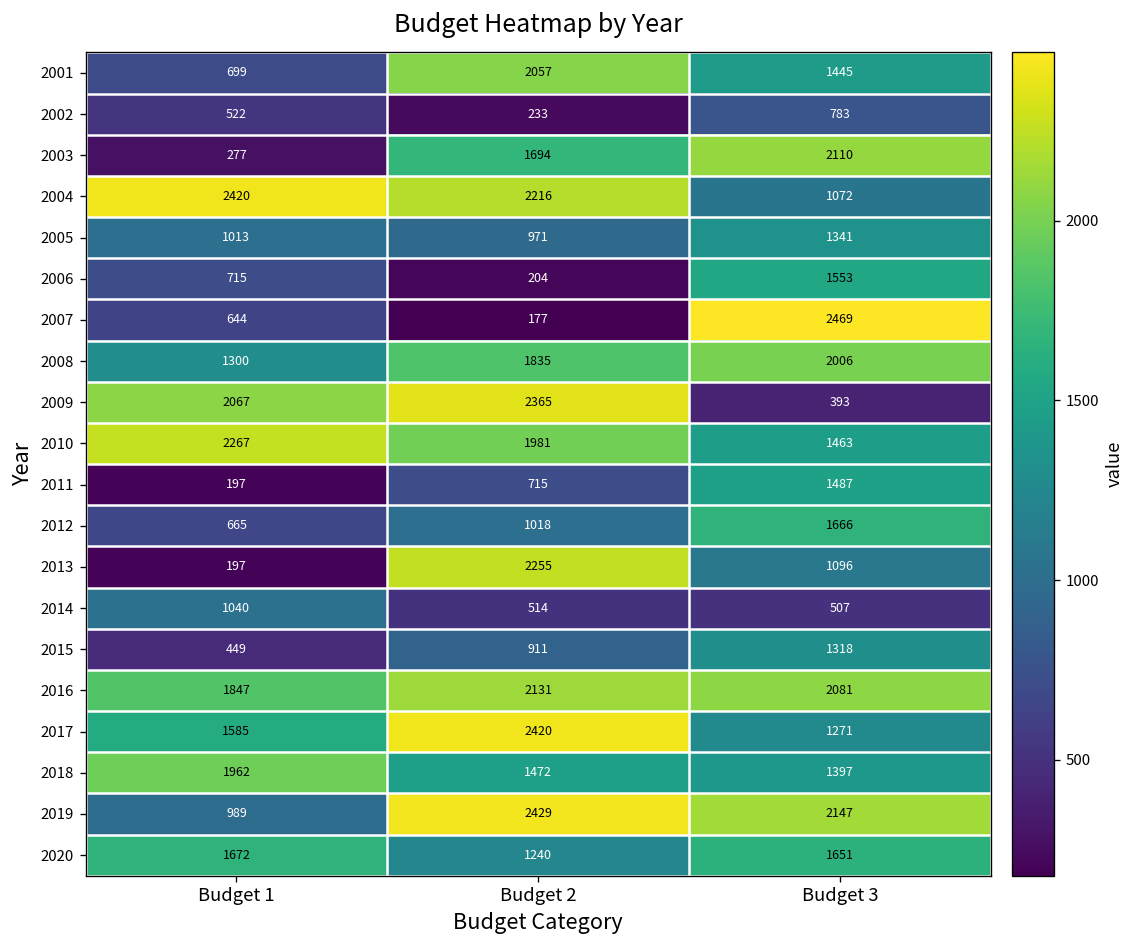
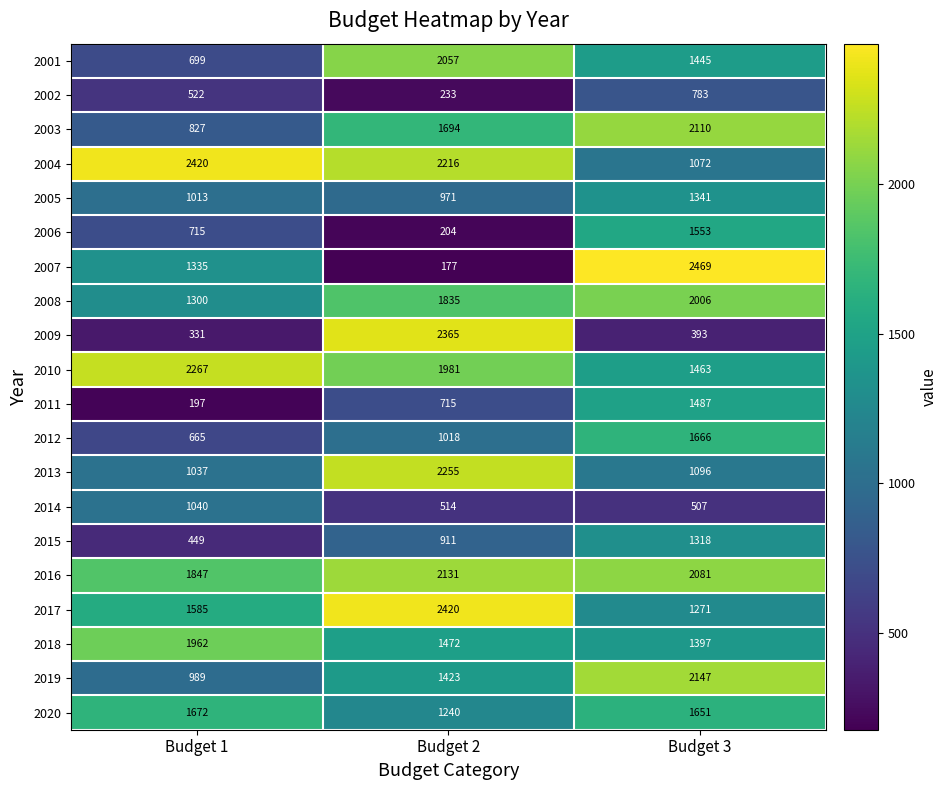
2003, Budget 1: 277 -> 827
2007, Budget 1: 644 -> 1335
2009, Budget 1: 2067 -> 331
2013, Budget 1: 197 -> 1037
2019, Budget 2: 2429 -> 1423
